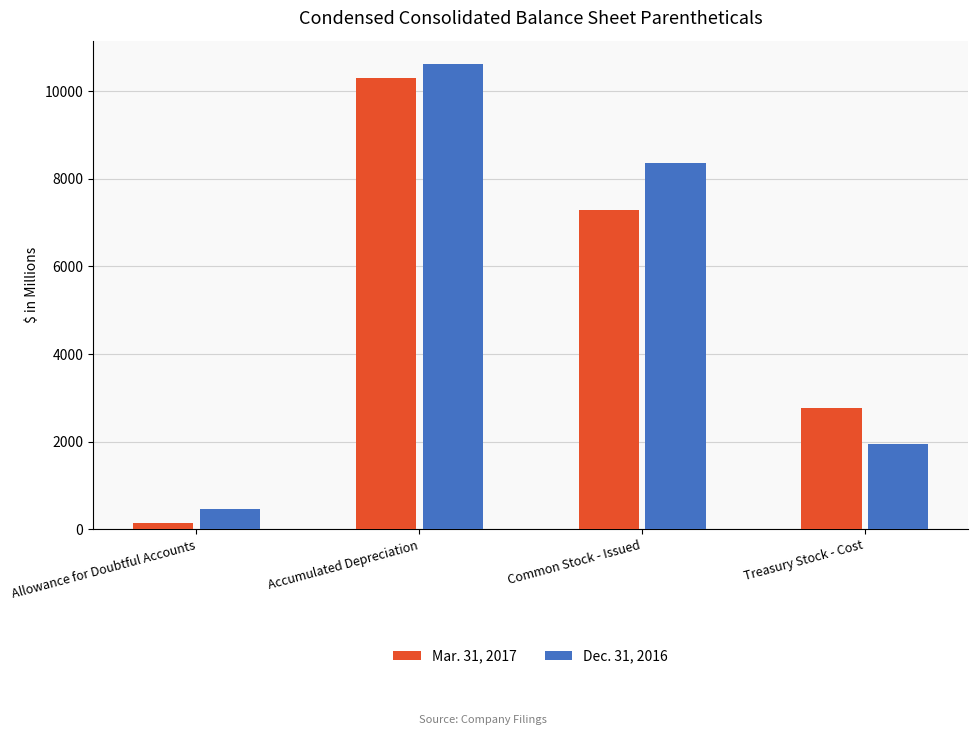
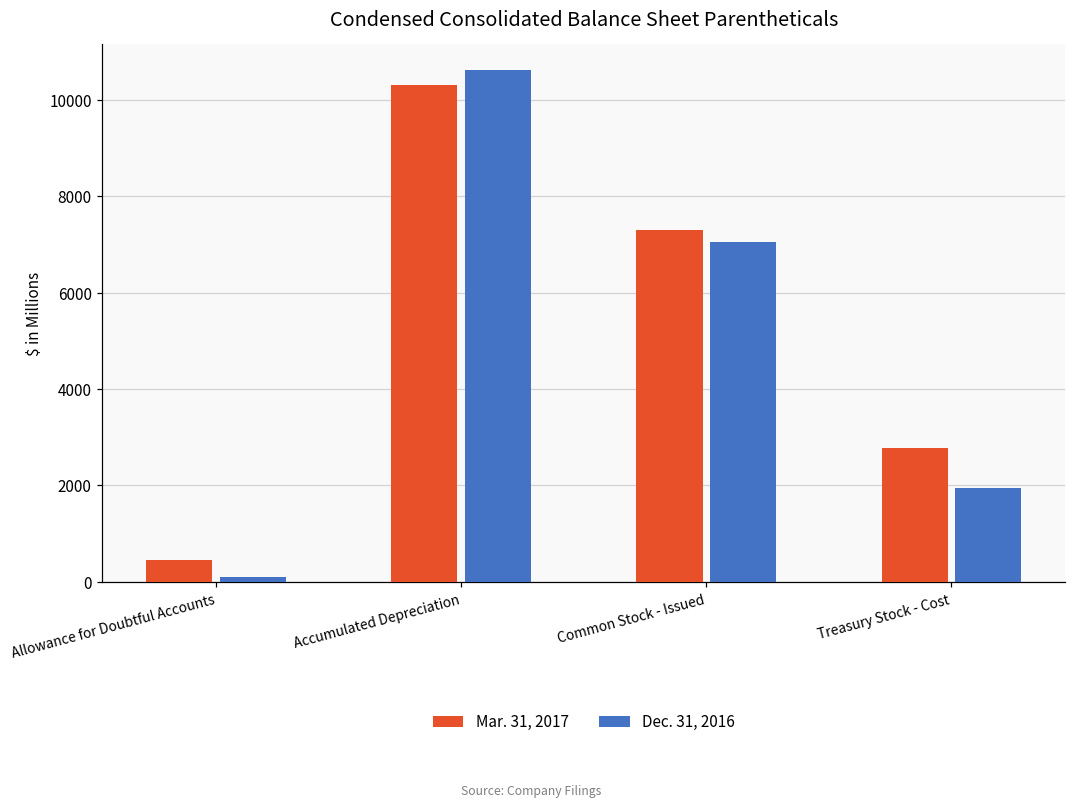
Mar. 31, 2017, Allowance for Doubtful Accounts: 200 -> 400
Dec. 31, 2016, Allowance for Doubtful Accounts: 500 -> 100
Dec. 31, 2016, Common Stock - Issued: 8400 -> 7000
